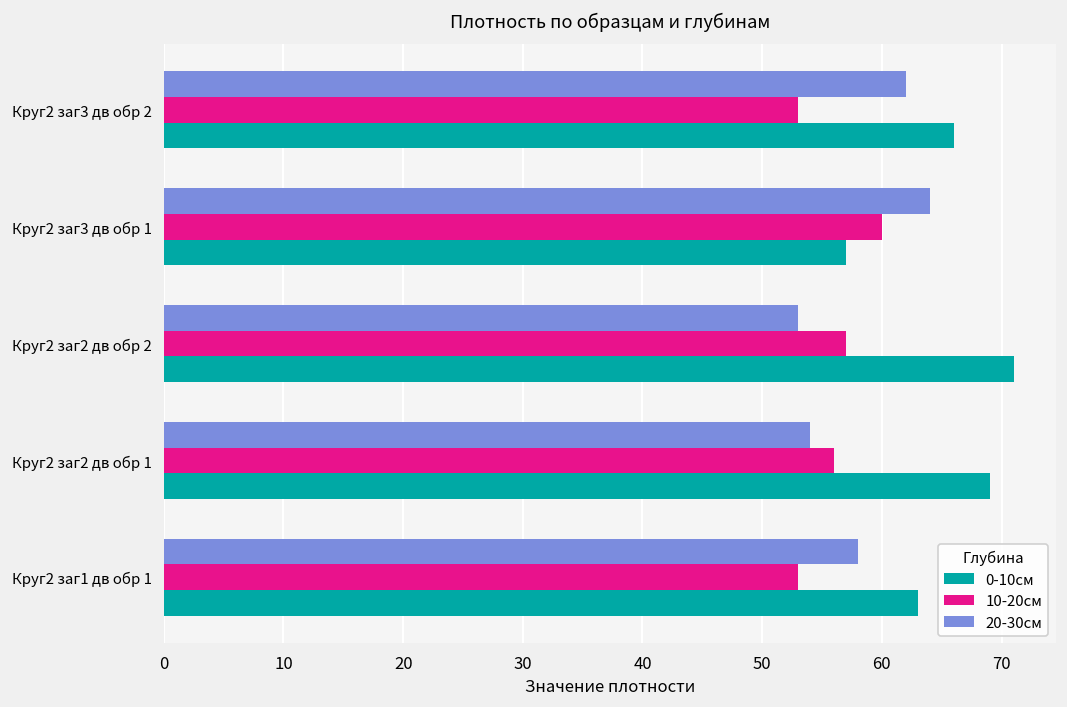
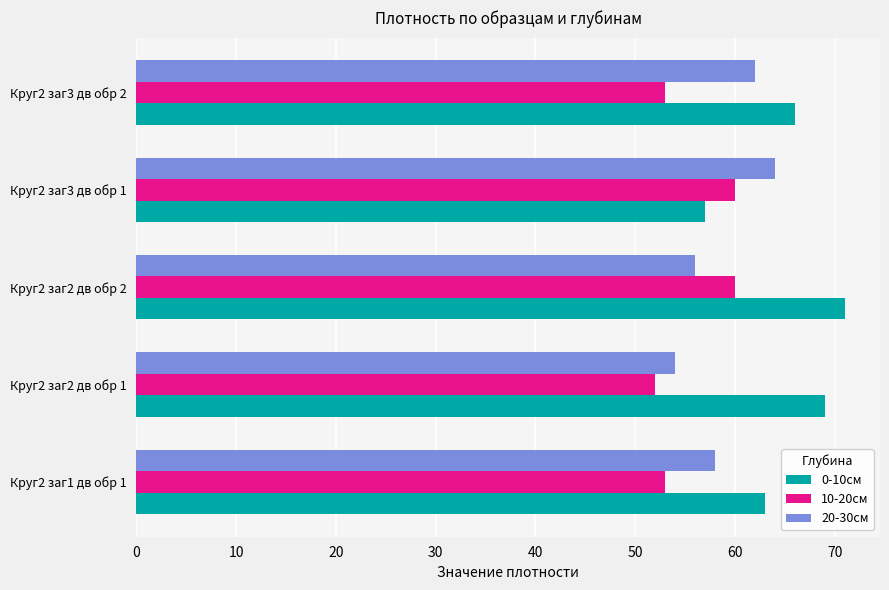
20-30см, Круг2 заг2 дв обр 2: 53 -> 56
10-20cм, Круг2 заг2 дв обр 2: 57 -> 60
10-20cм, Круг2 заг2 дв обр 1: 56 -> 52
